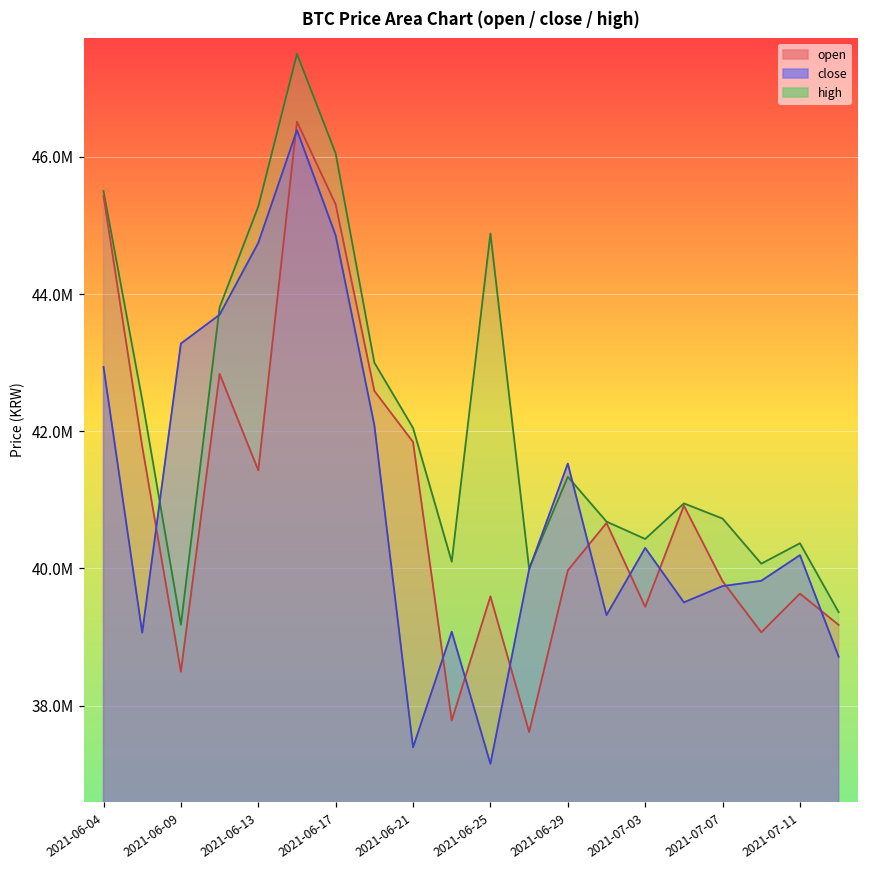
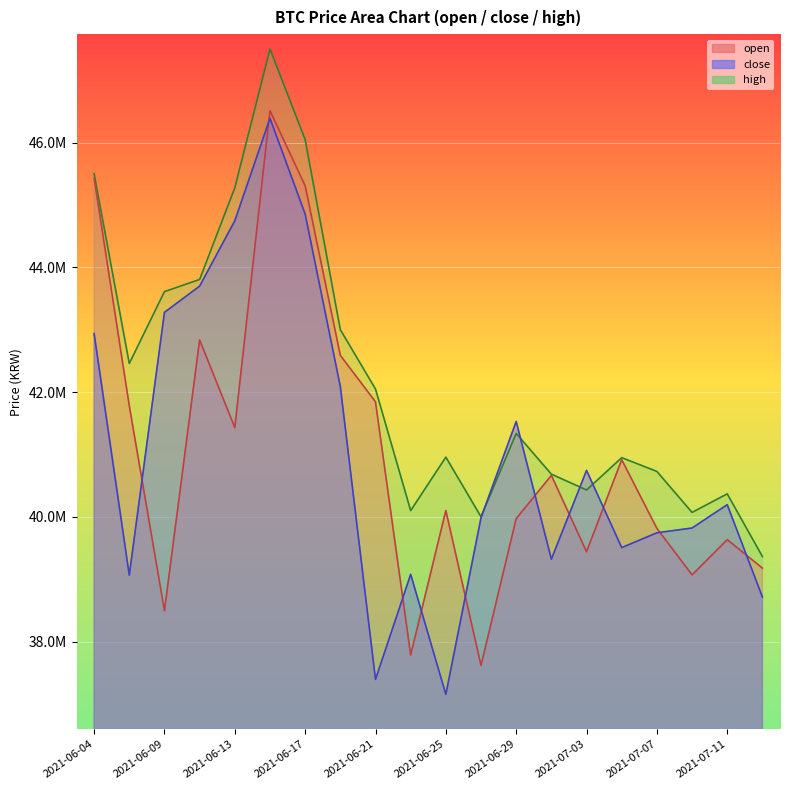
high, 2021-06-09: 39200000 -> 43600000
open, 2021-06-25: 39600000 -> 40100000
high, 2021-06-25: 44900000 -> 41000000
close, 2021-07-03: 40300000 -> 40700000
